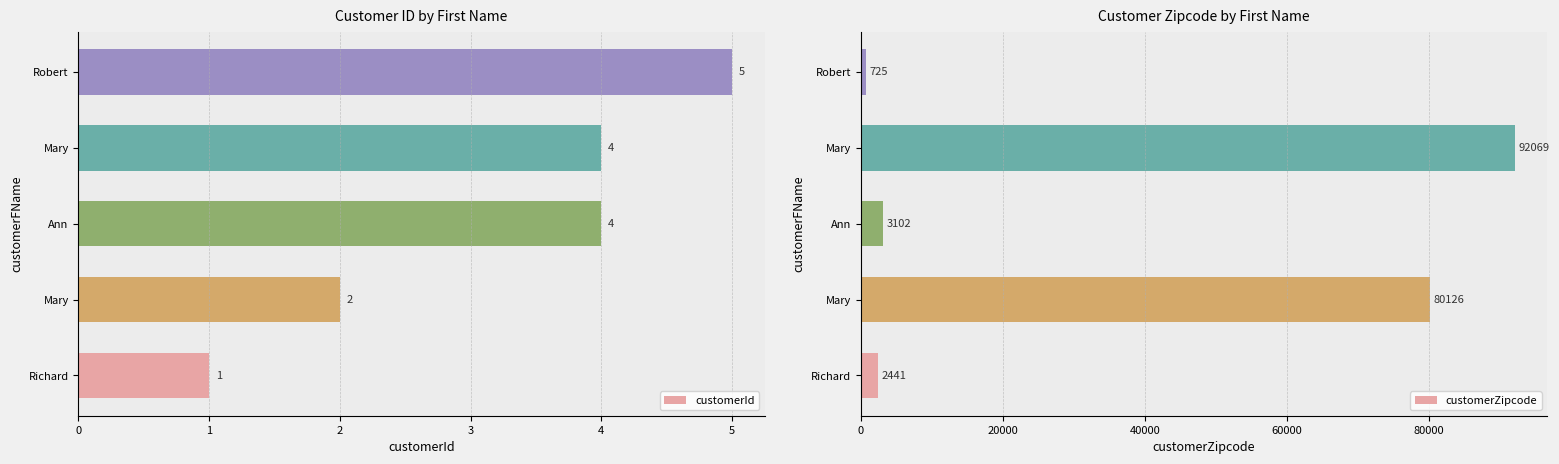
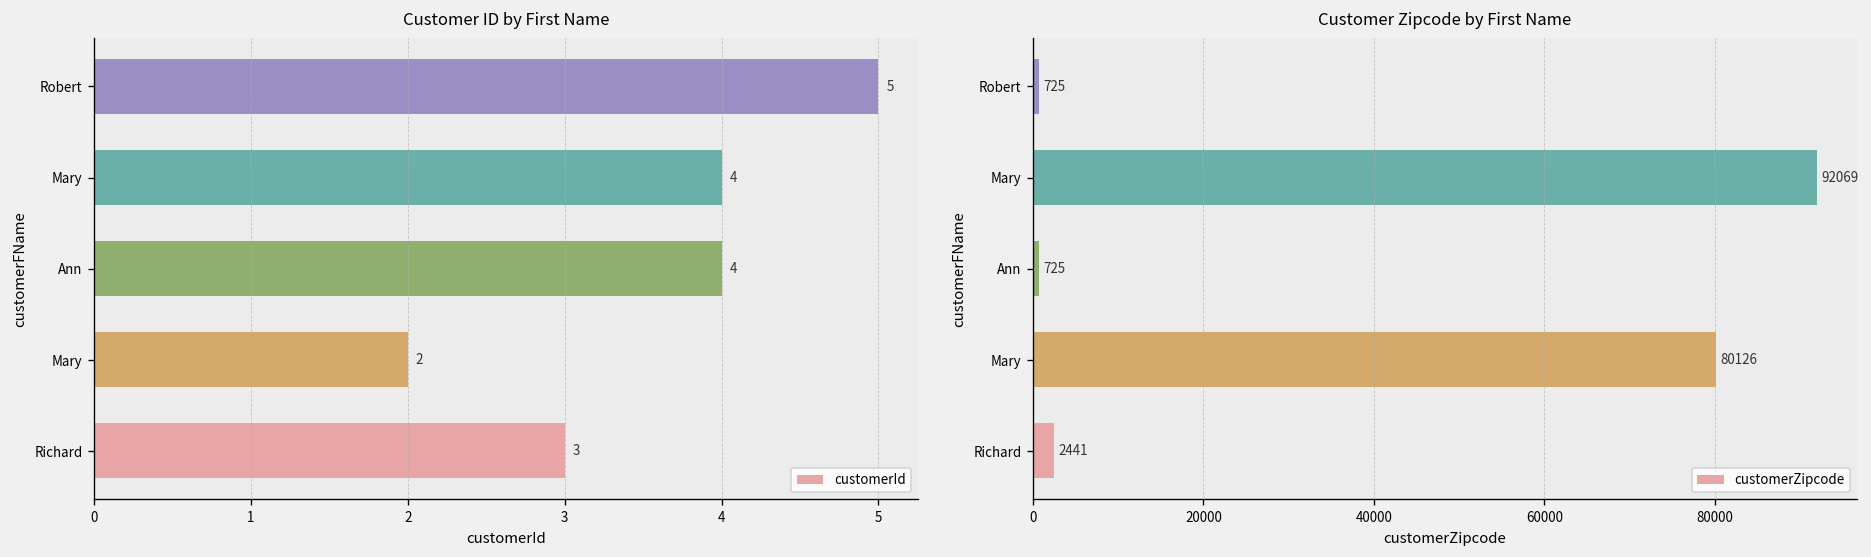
Customer ID by First Name, Richard: 1 -> 3
Customer Zipcode by First Name, Ann: 3102 -> 725
